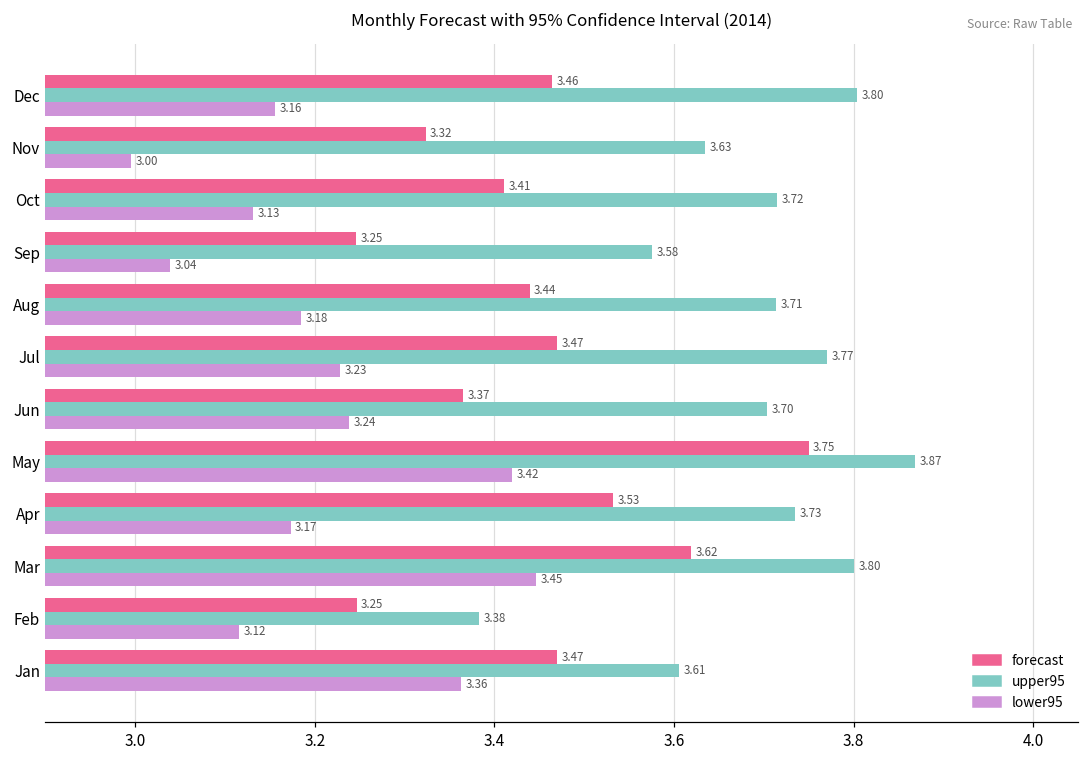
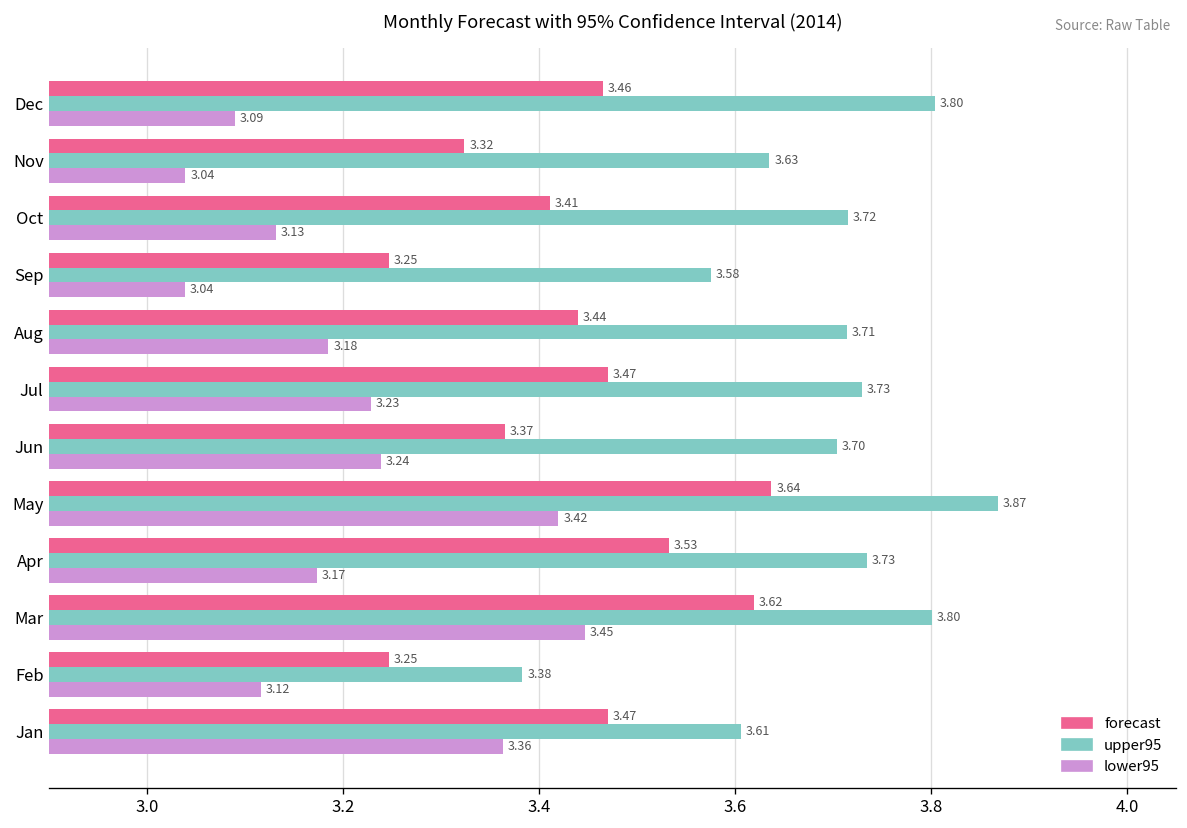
lower95, Dec: 3.16 -> 3.09
lower95, Nov: 3.00 -> 3.04
upper95, Jul: 3.77 -> 3.73
forecast, May: 3.75 -> 3.64
